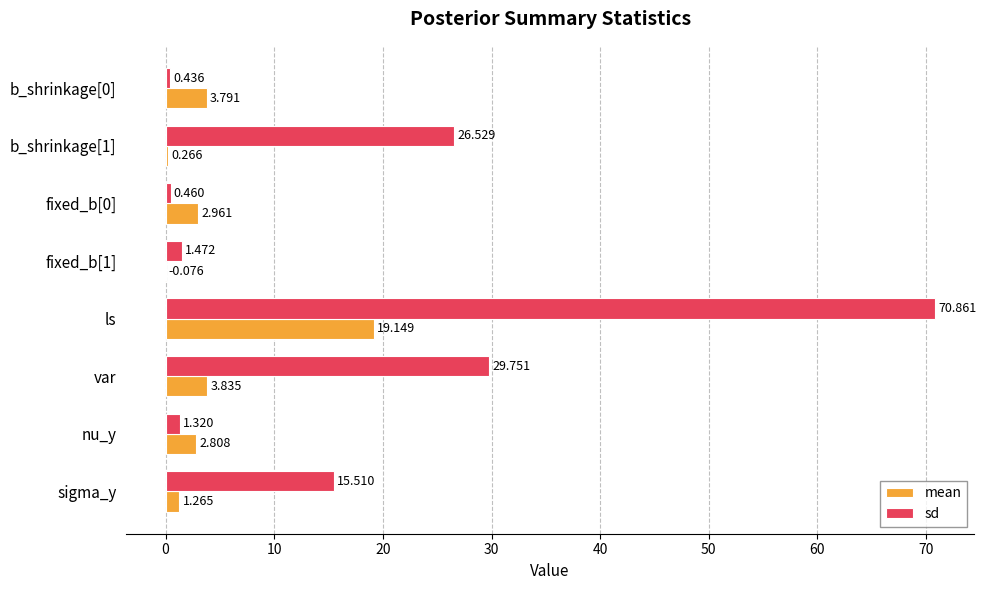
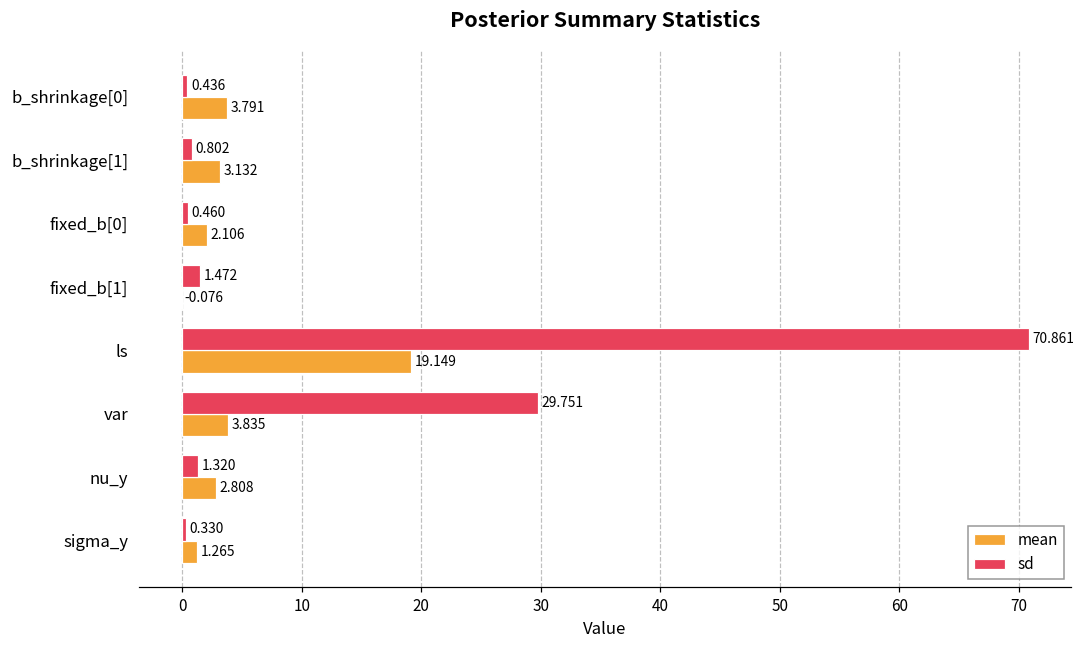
sd, b_shrinkage[1]: 26.529 -> 0.802
mean, b_shrinkage[1]: 0.266 -> 3.132
mean, fixed_b[0]: 2.961 -> 2.106
sd, sigma_y: 15.510 -> 0.330
